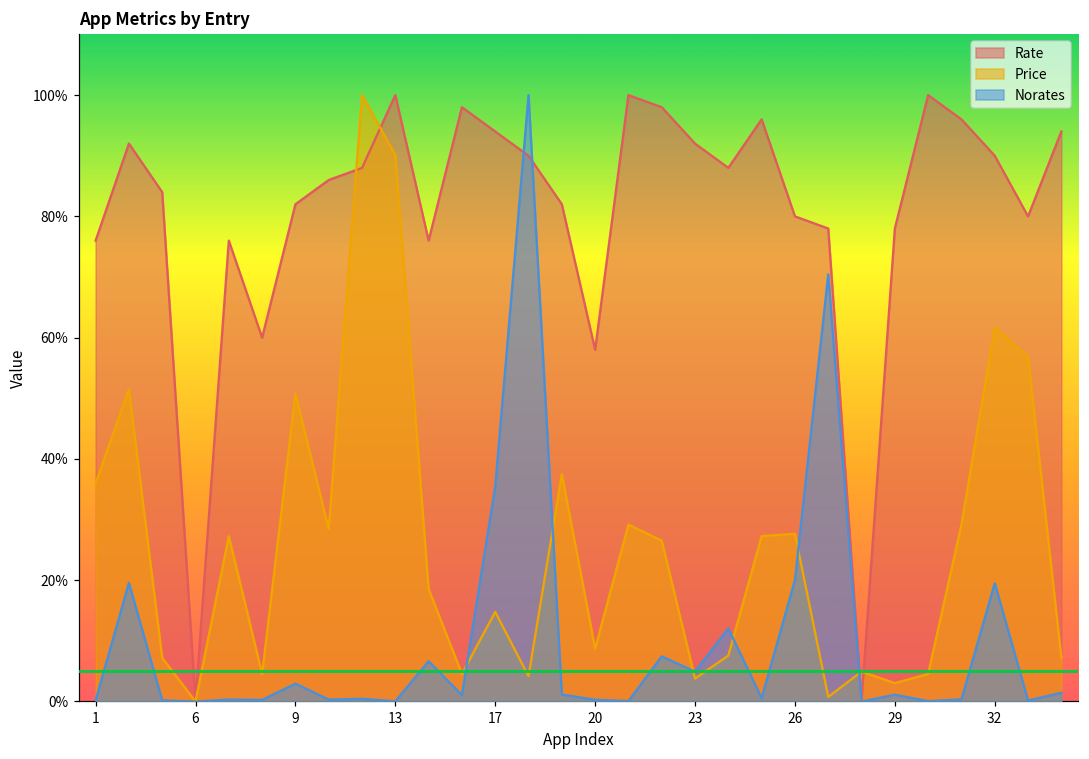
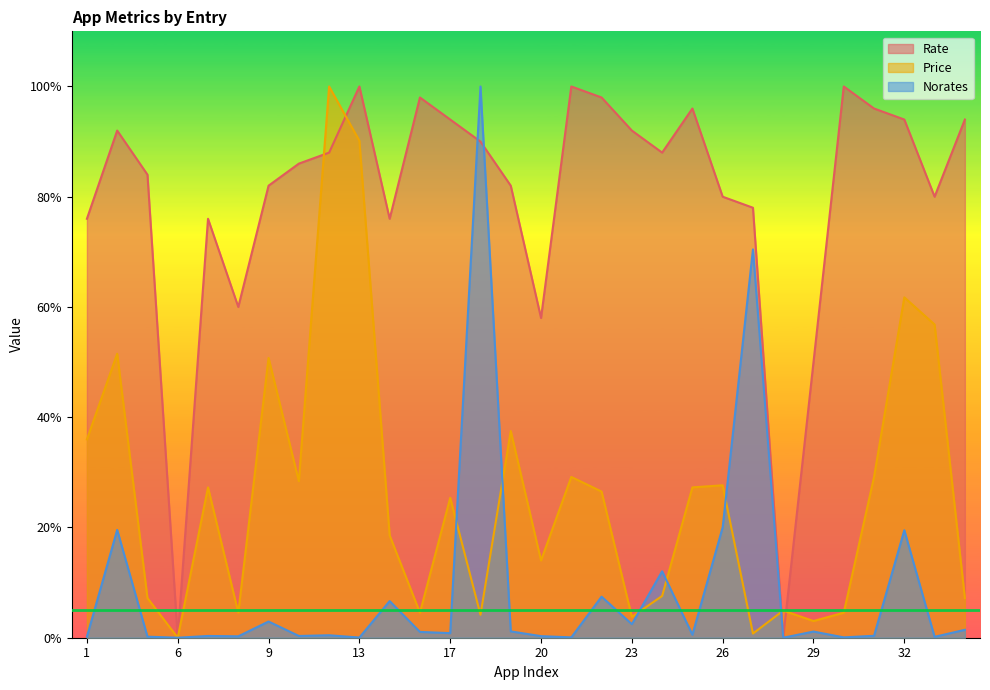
Price, 17: 15% -> 25%
Norates, 17: 35% -> 1%
Price, 20: 9% -> 14%
Norates, 23: 5% -> 2%
Rate, 29: 78% -> 50%
Rate, 32: 90% -> 94%
